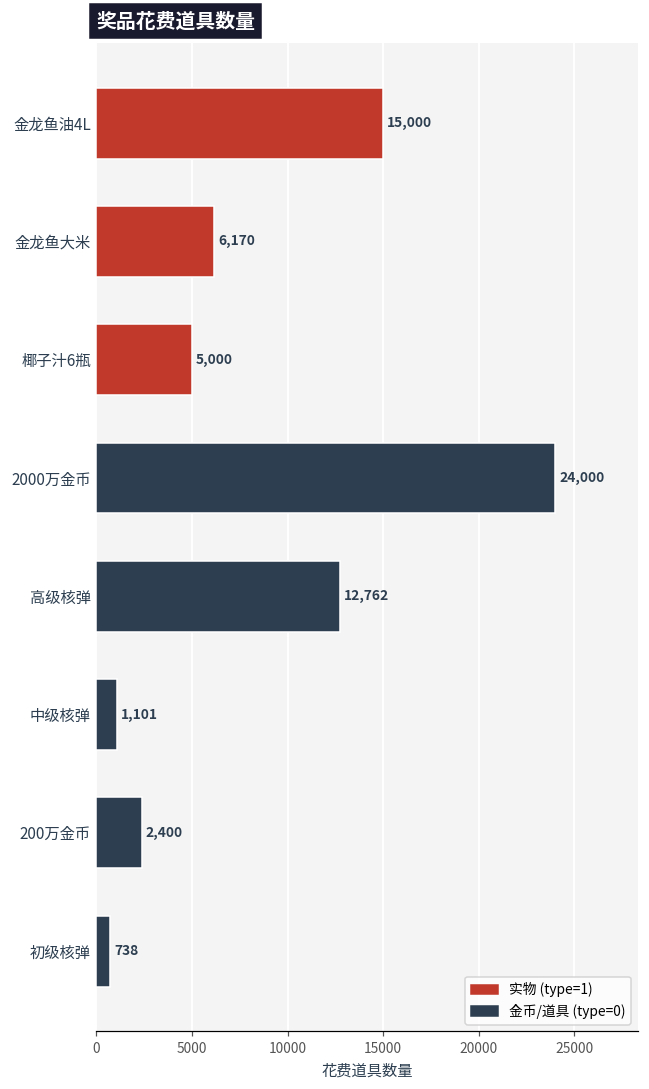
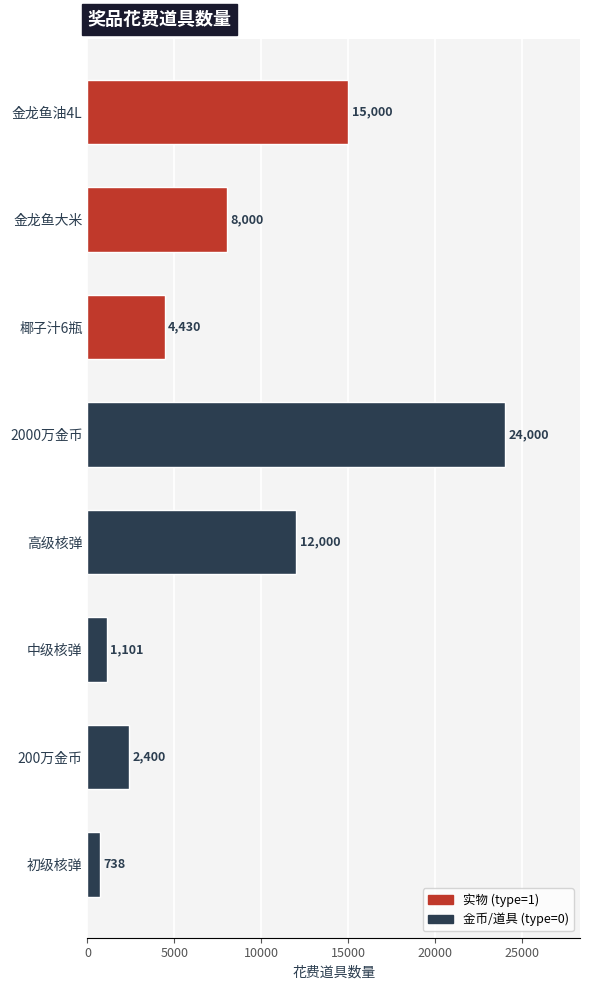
实物 (type=1), 金龙鱼大米: 6,170 -> 8,000
实物 (type=1), 椰子汁6瓶: 5,000 -> 4,430
金币/道具 (type=0), 高级核弹: 12,762 -> 12,000
